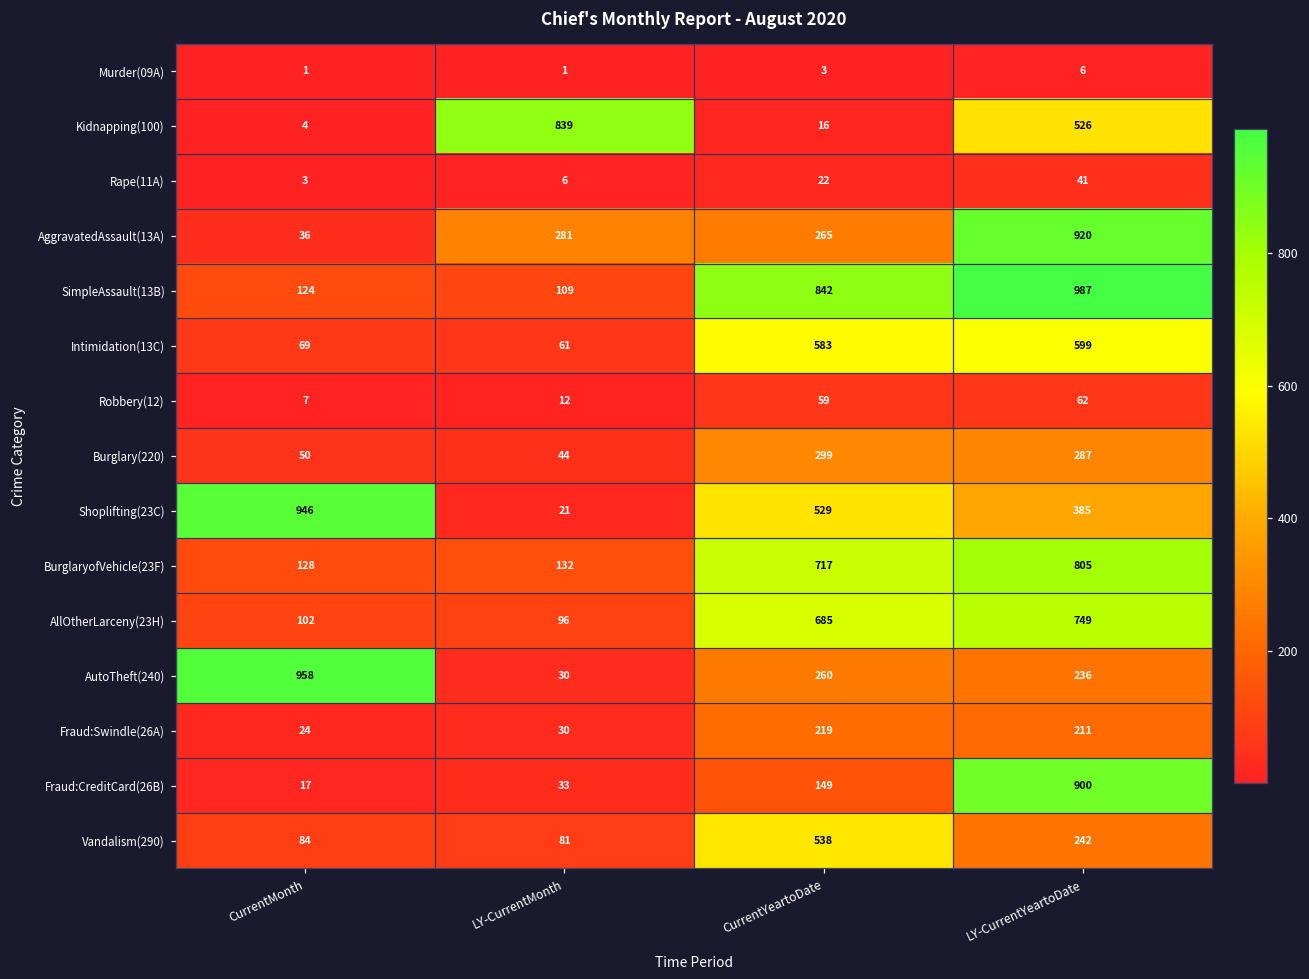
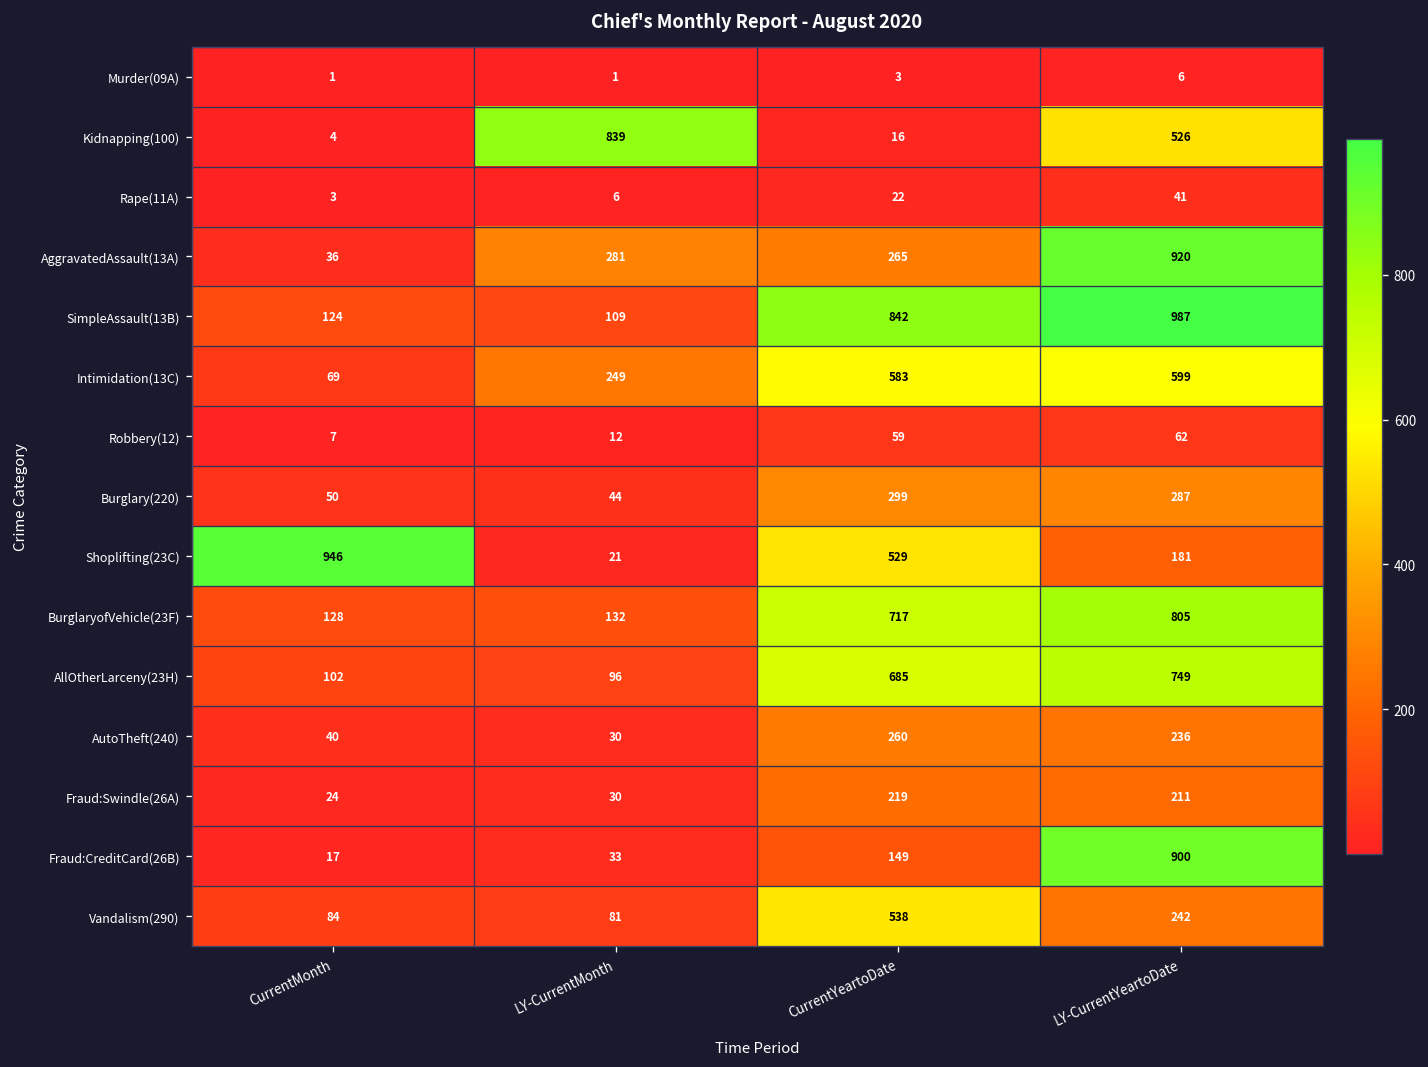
Intimidation(13C), LY-CurrentMonth: 61 -> 249
Shoplifting(23C), LY-CurrentYeartoDate: 385 -> 181
AutoTheft(240), CurrentMonth: 958 -> 40
